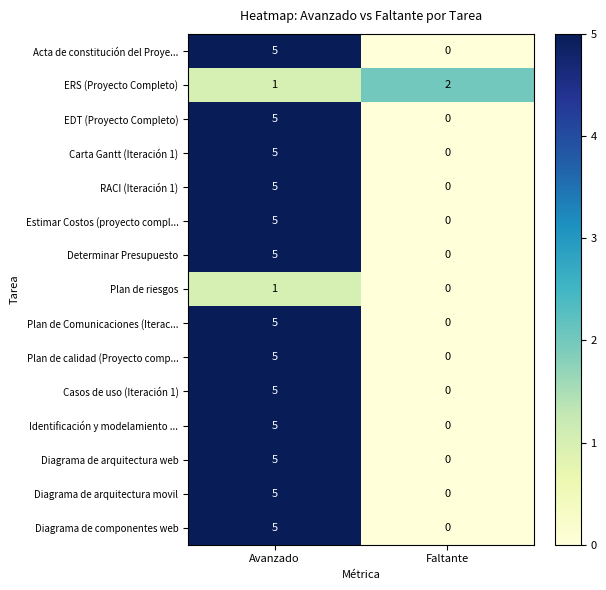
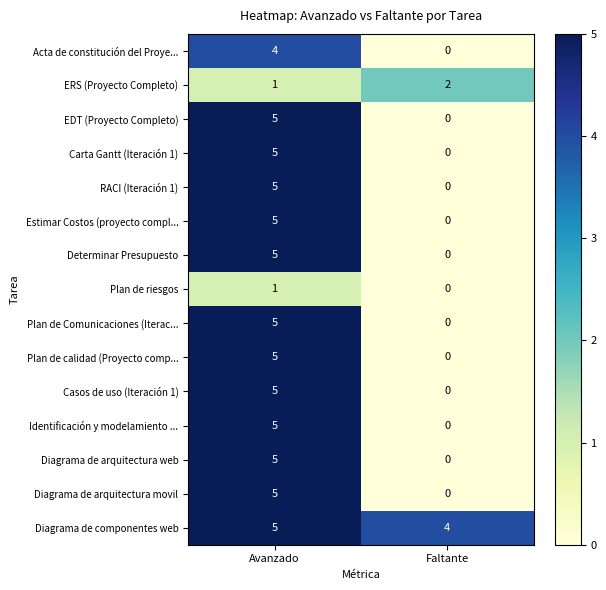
Acta de constitución del Proye..., Avanzado: 5 -> 4
Diagrama de componentes web, Faltante: 0 -> 4
